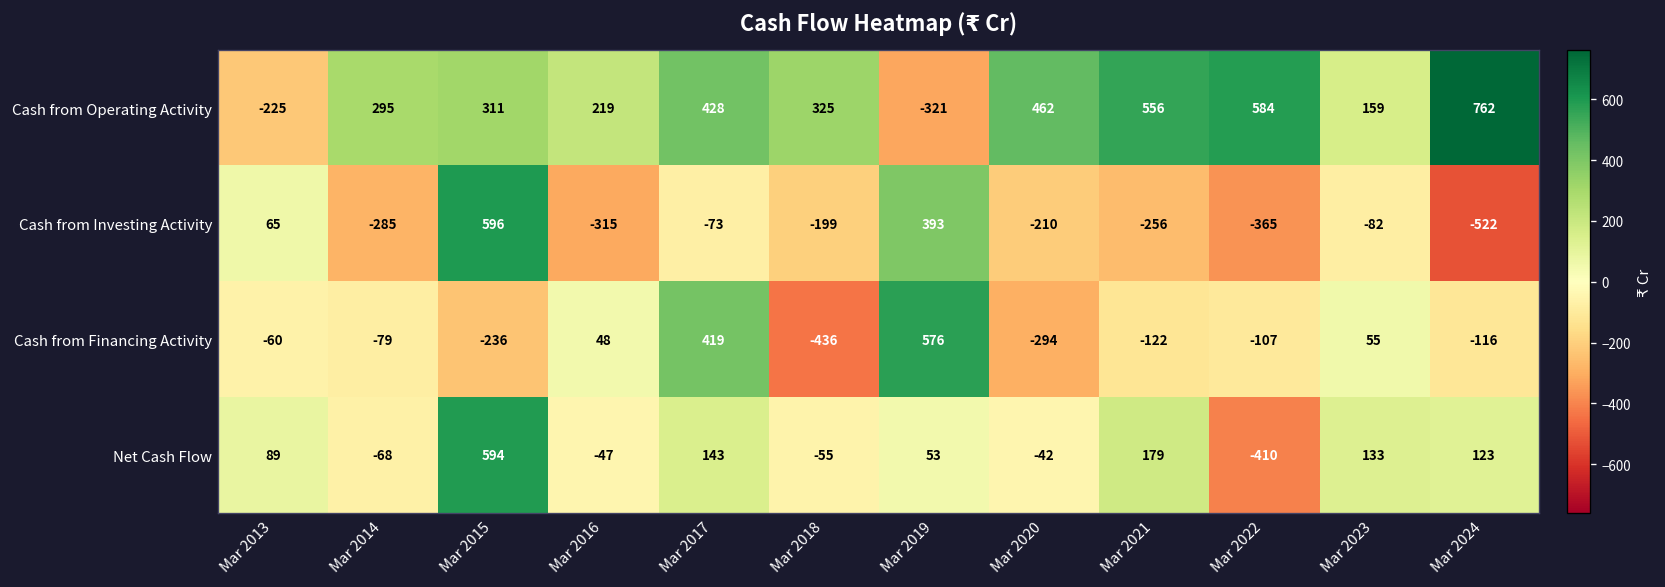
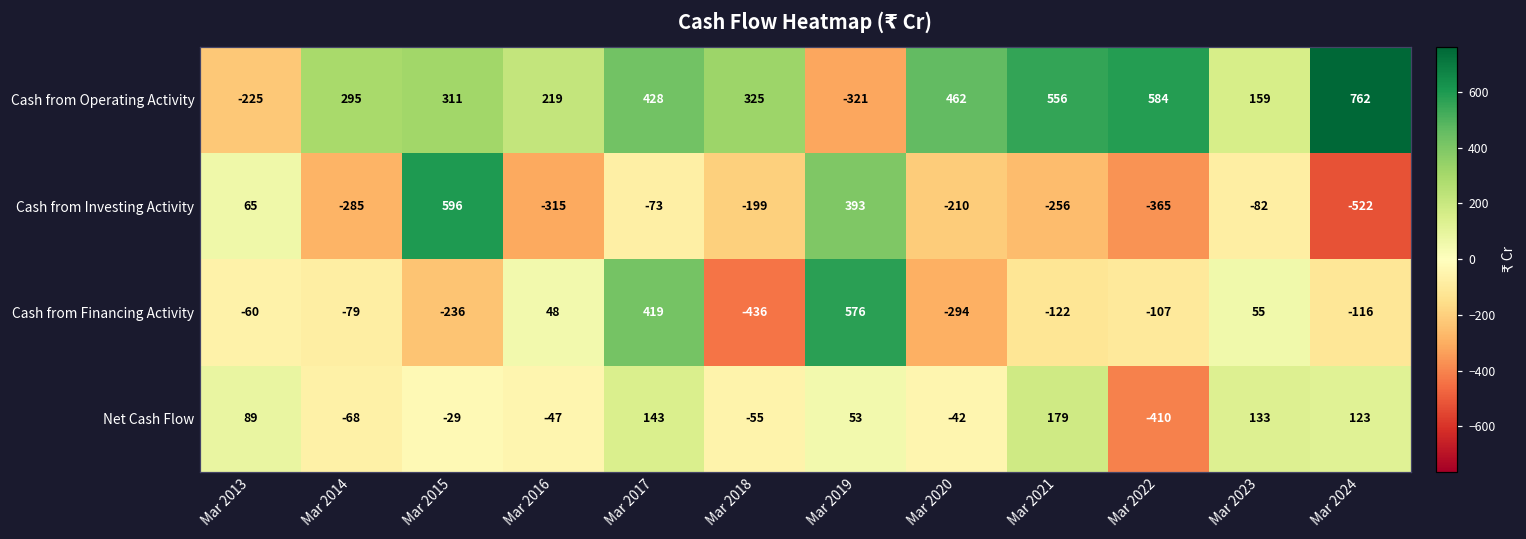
Net Cash Flow, Mar 2015: 594 -> -29
